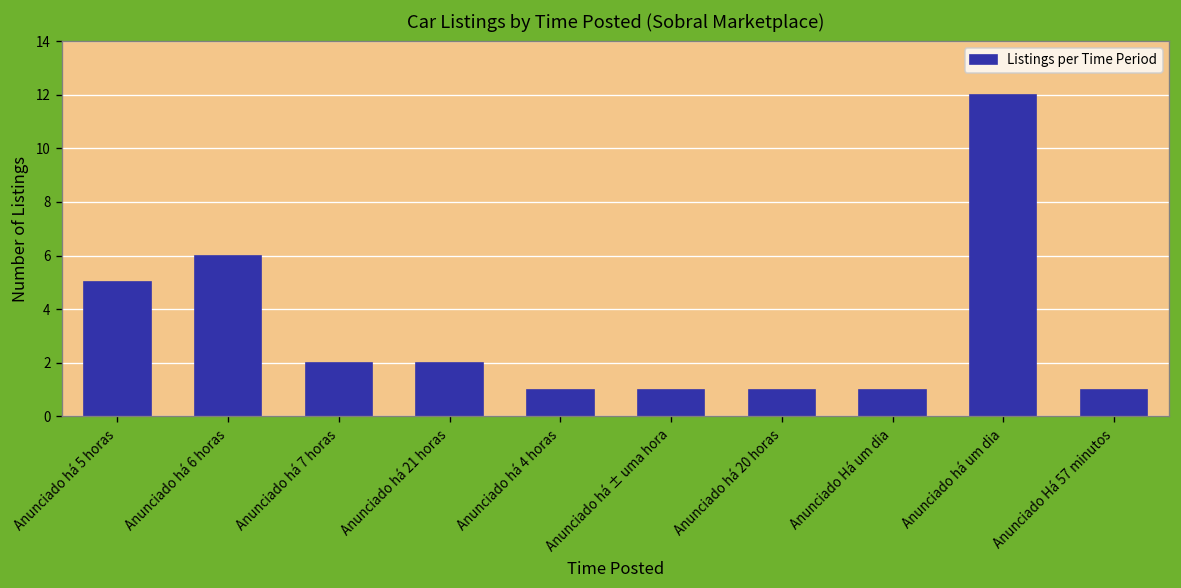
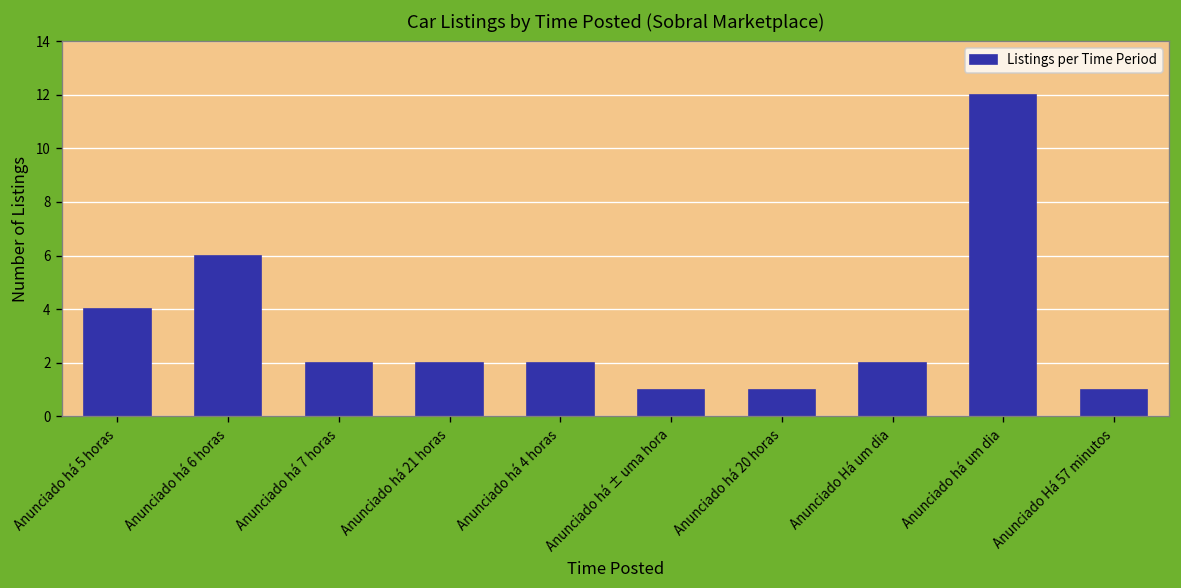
Anunciado há 5 horas: 5 -> 4
Anunciado há 4 horas: 1 -> 2
Anunciado Há um dia: 1 -> 2
